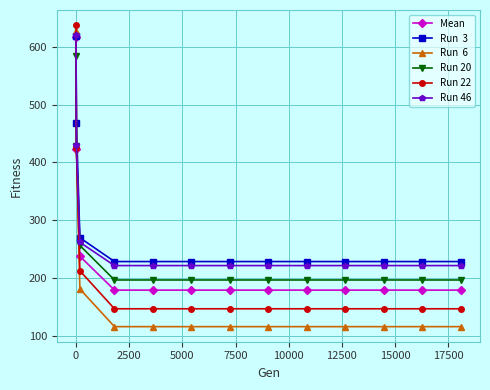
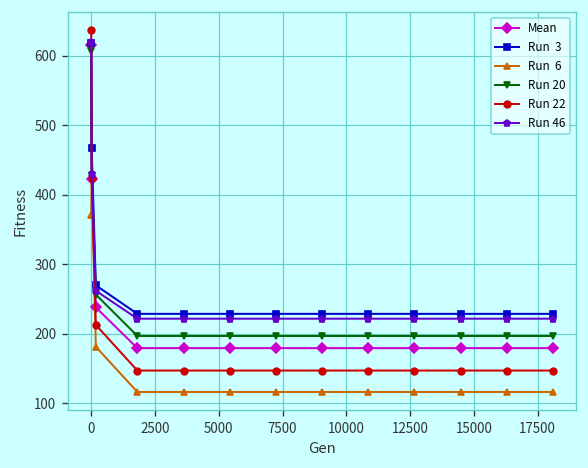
Run 6, 0: 630 -> 370
Run 20, 0: 580 -> 610
